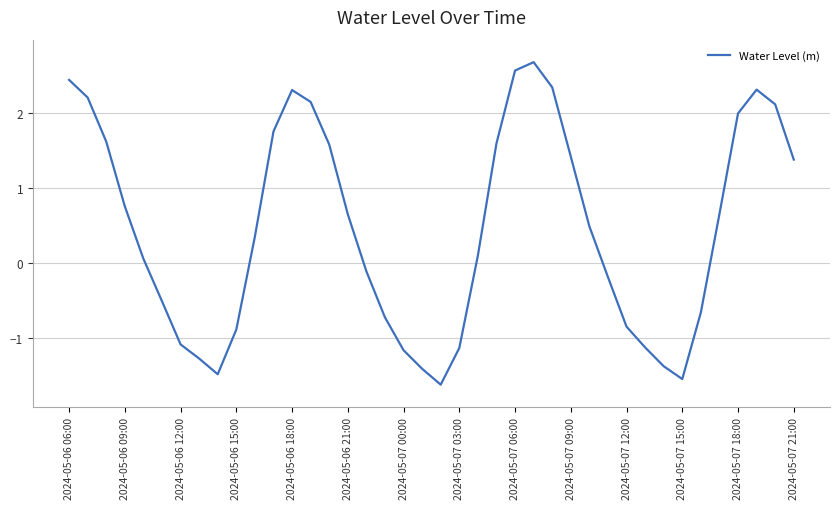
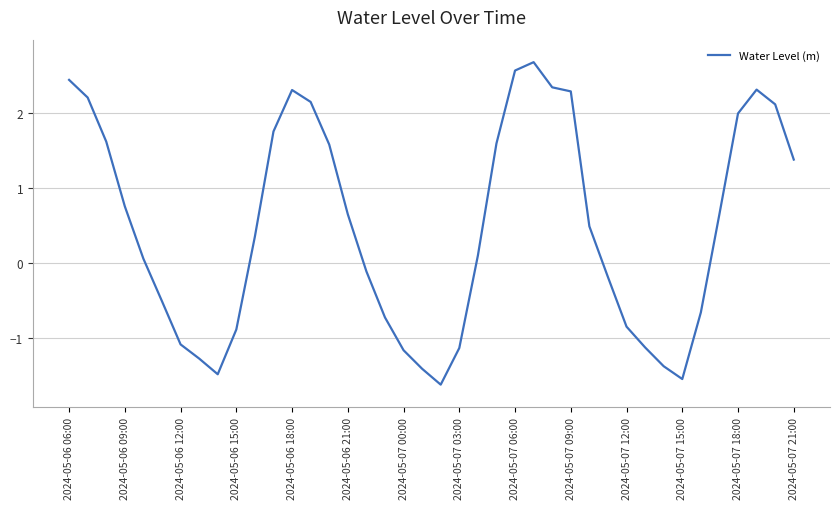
2024-05-07 09:00: 1.4 -> 2.3
